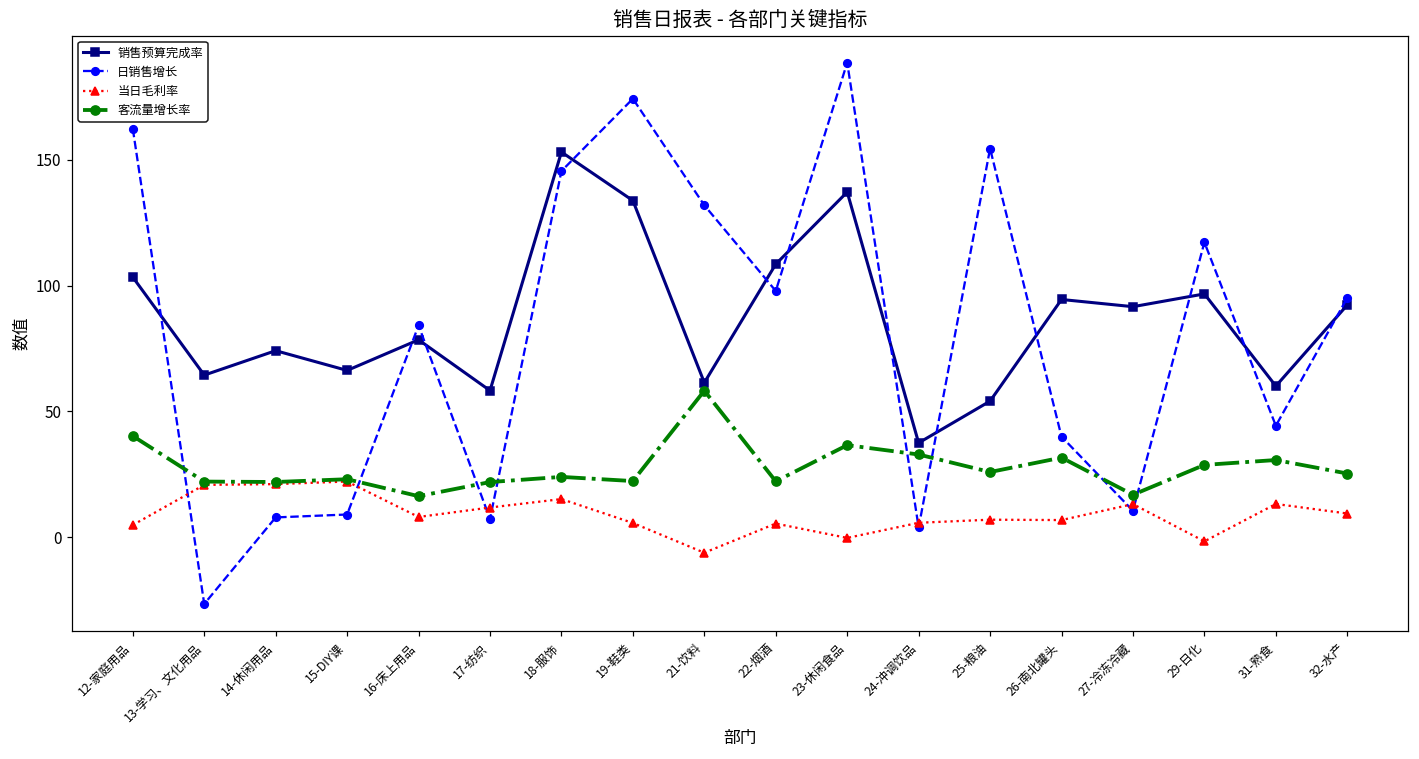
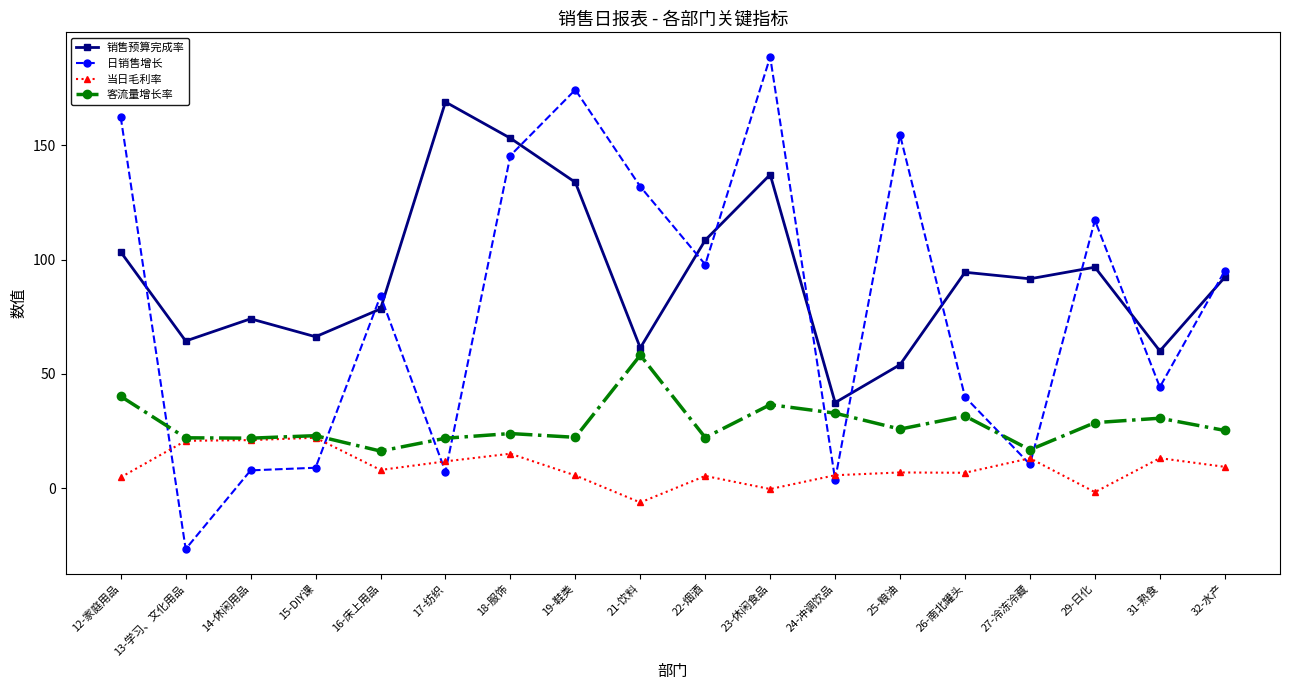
销售预算完成率, 17-纺织: 58 -> 169
